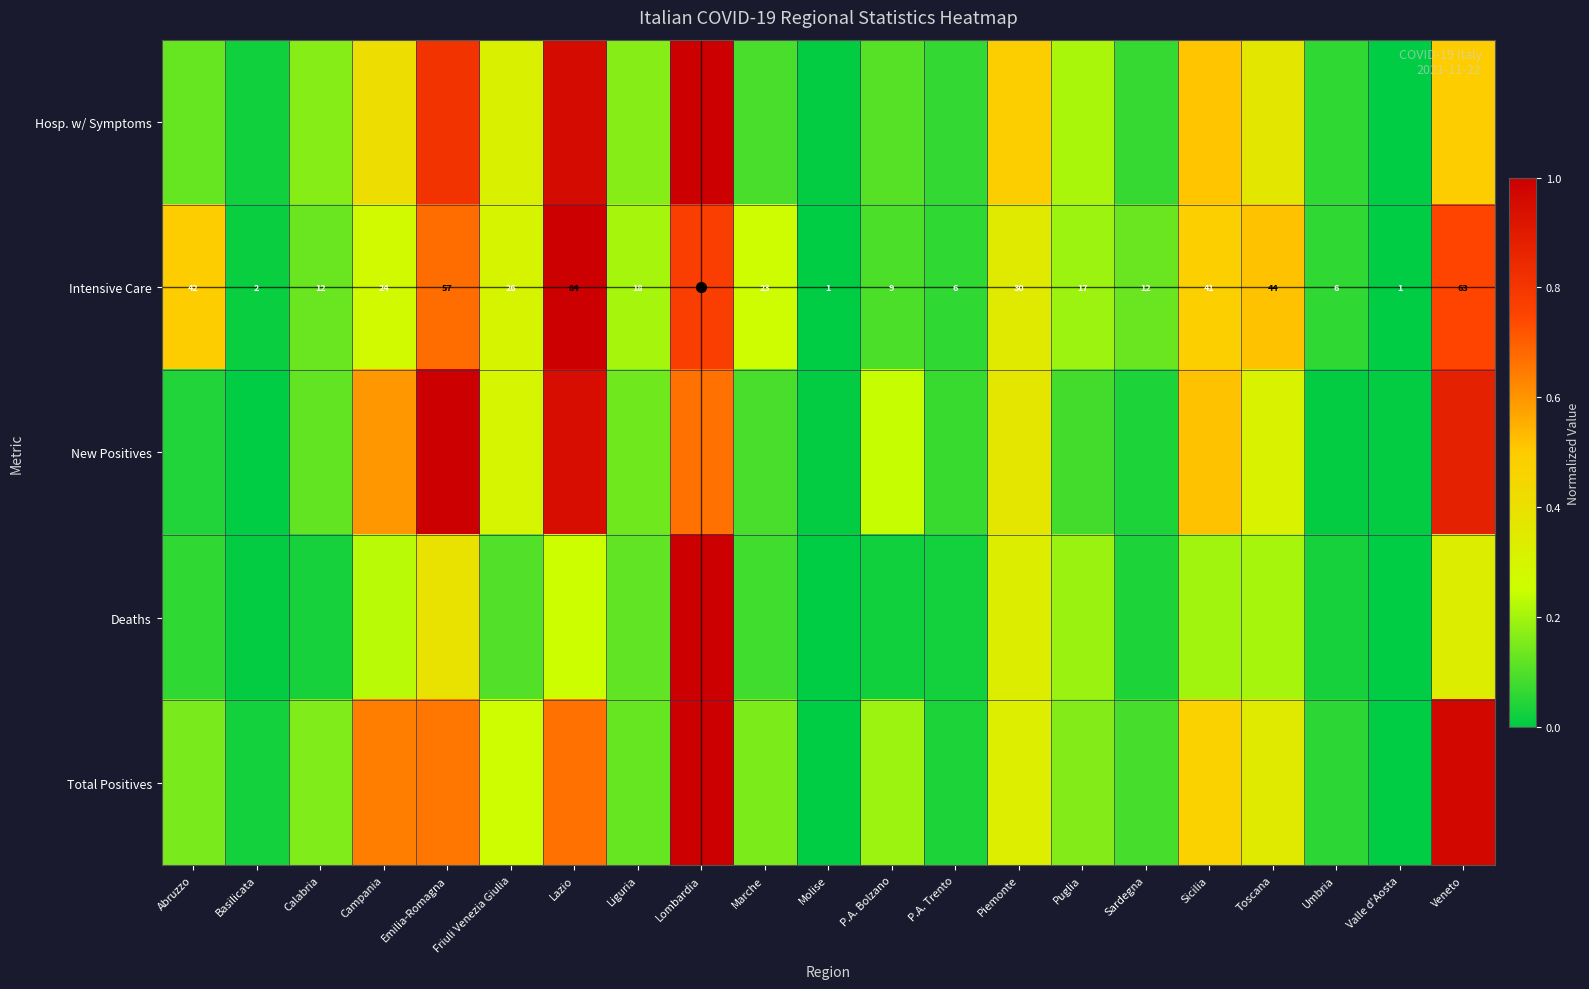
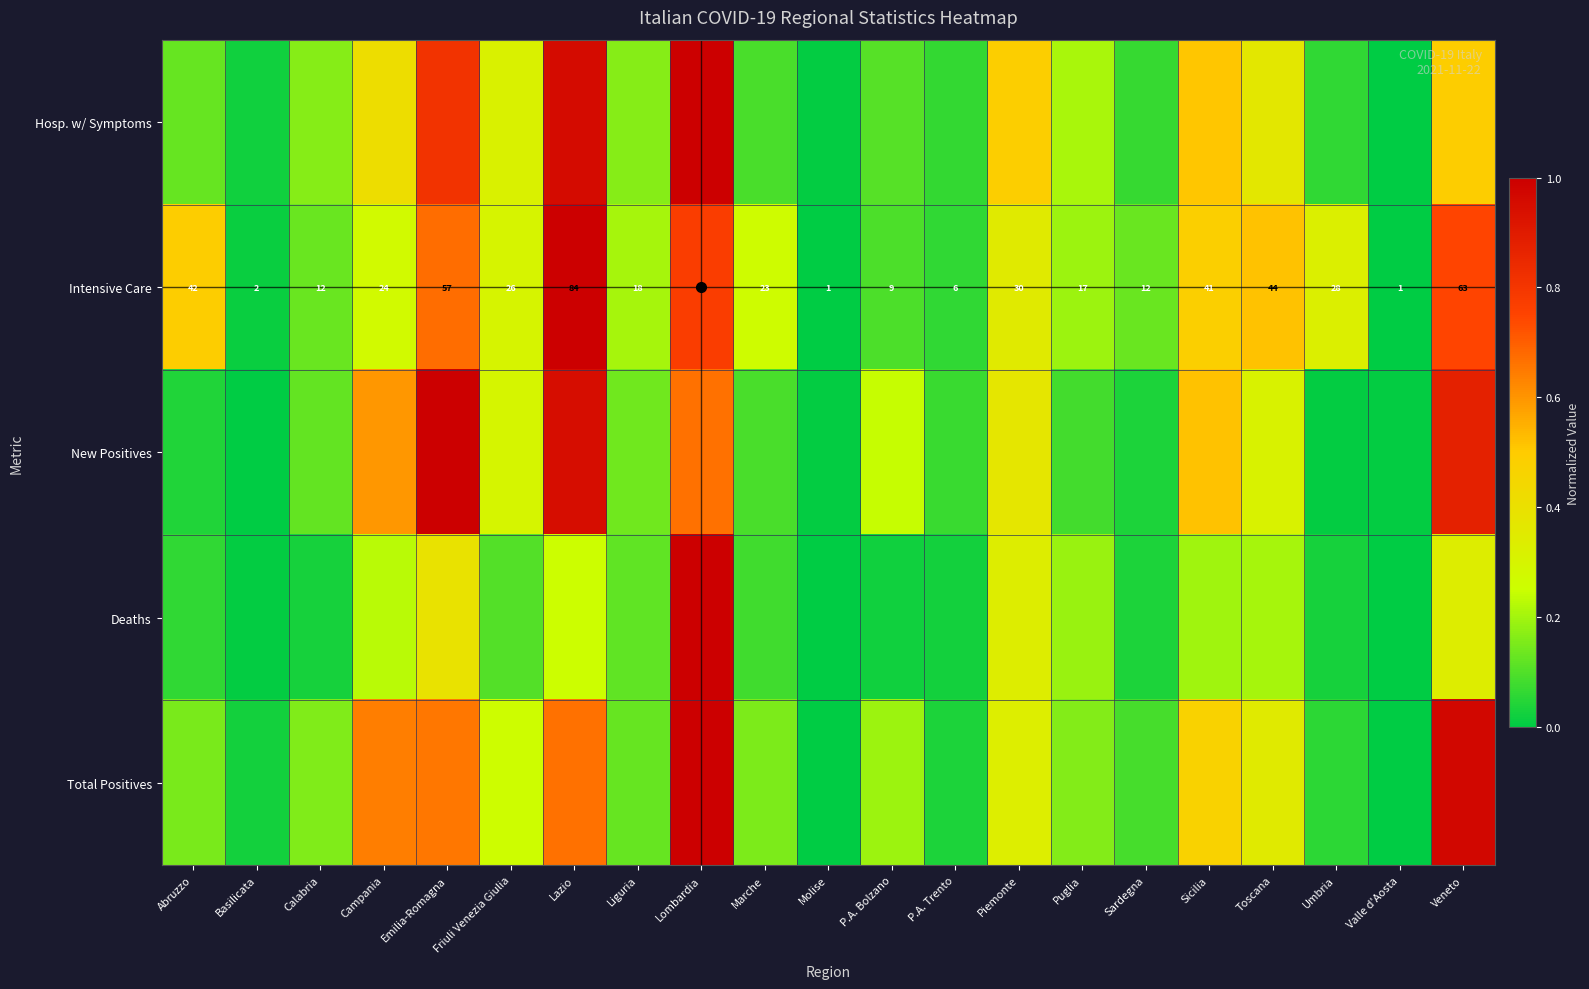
Intensive Care, Umbria: 6 -> 28
